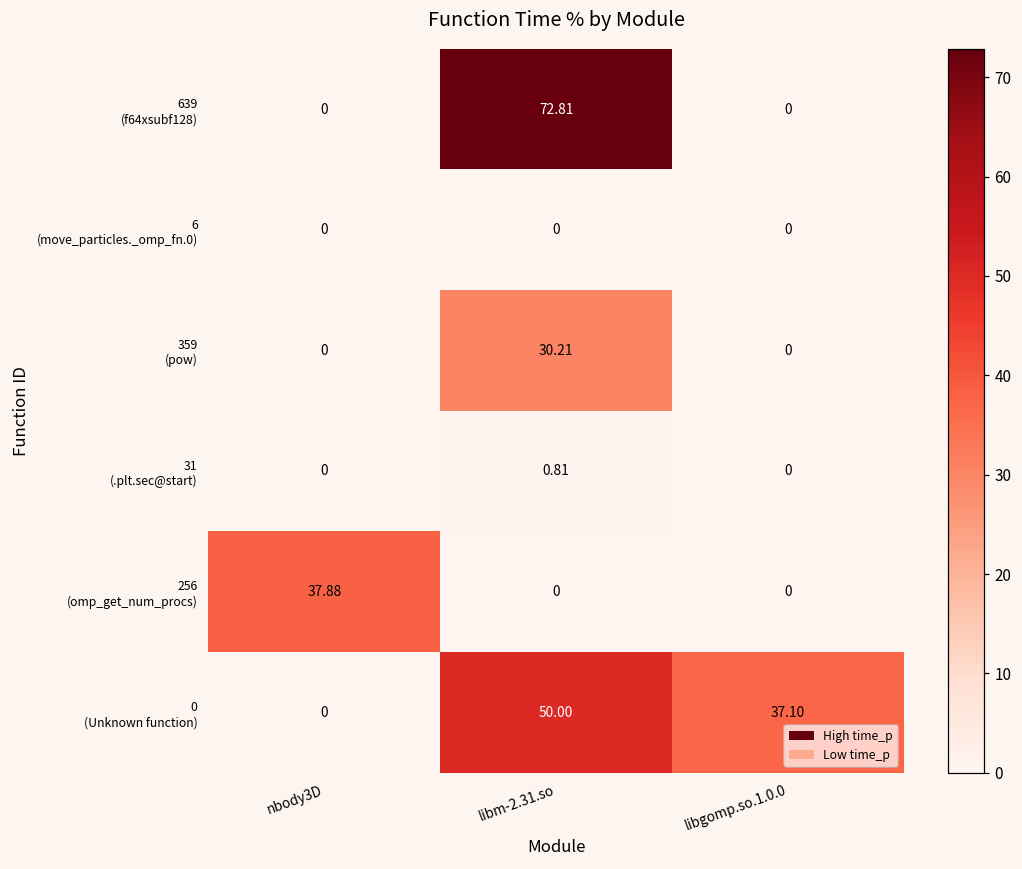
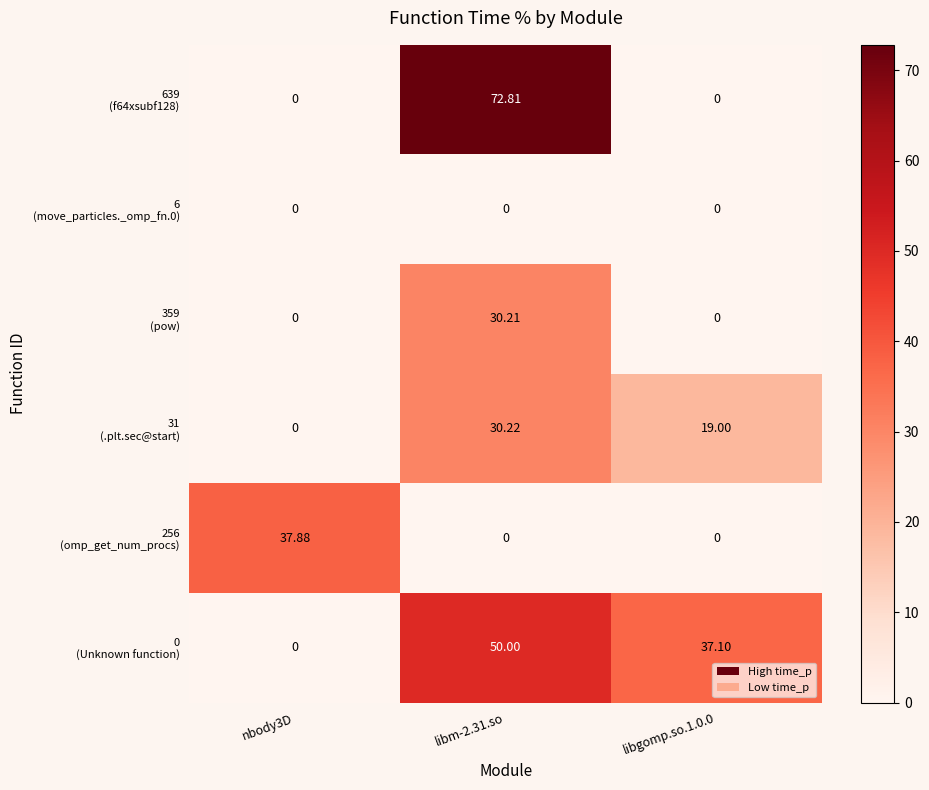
31 (.plt.sec@start), libm-2.31.so: 0.81 -> 30.22
31 (.plt.sec@start), libgomp.so.1.0.0: 0 -> 19.00
